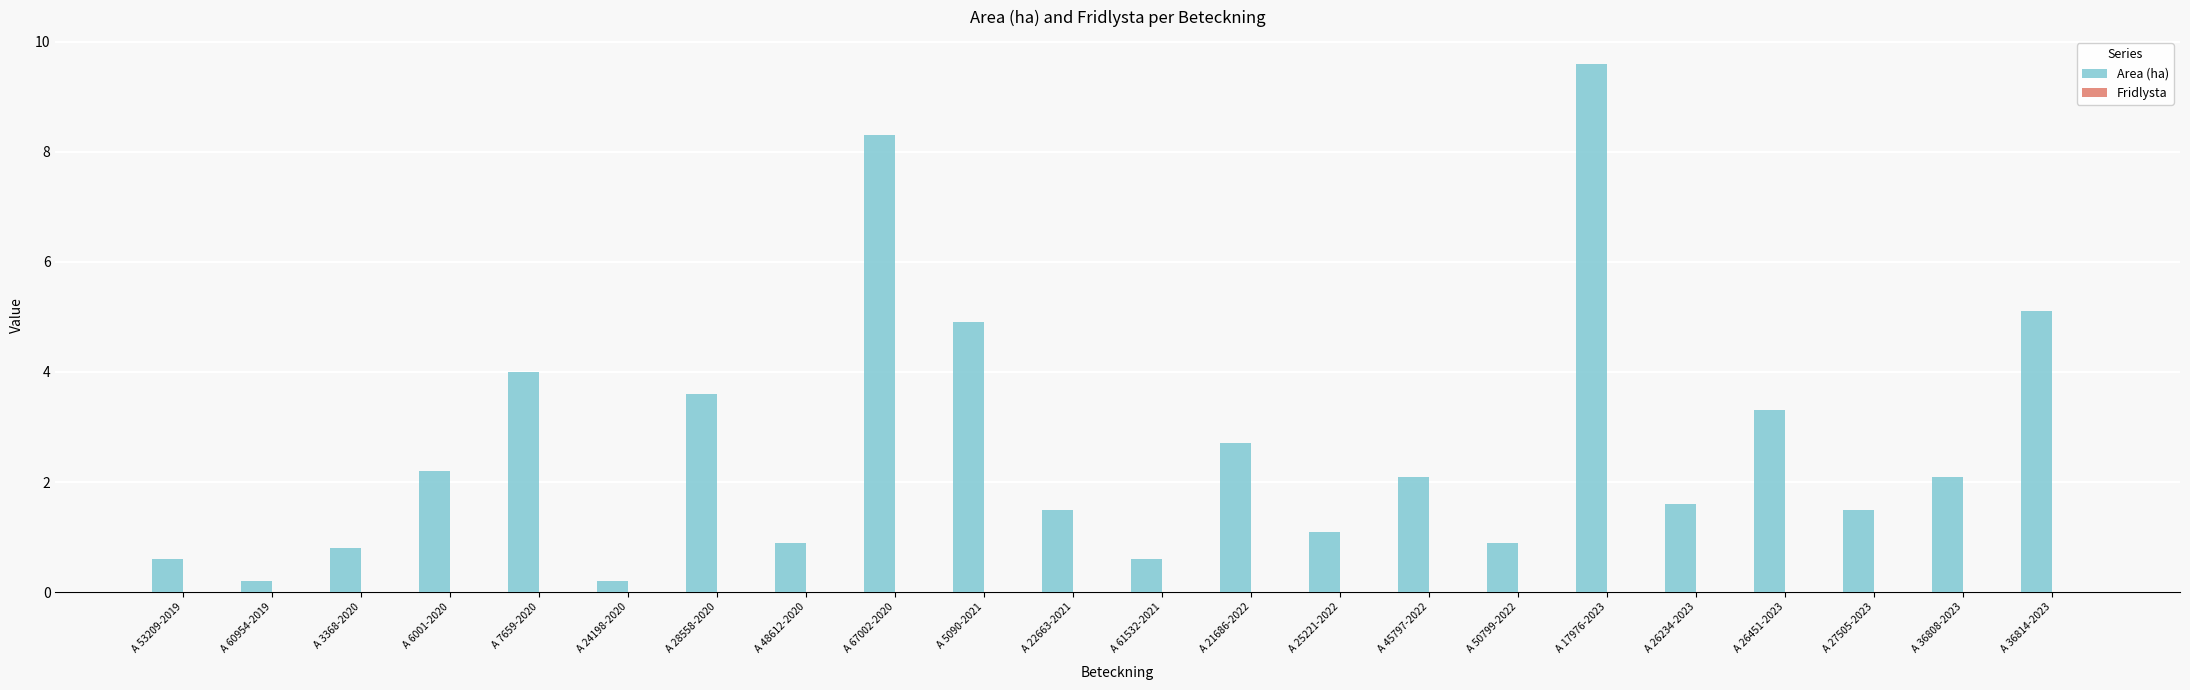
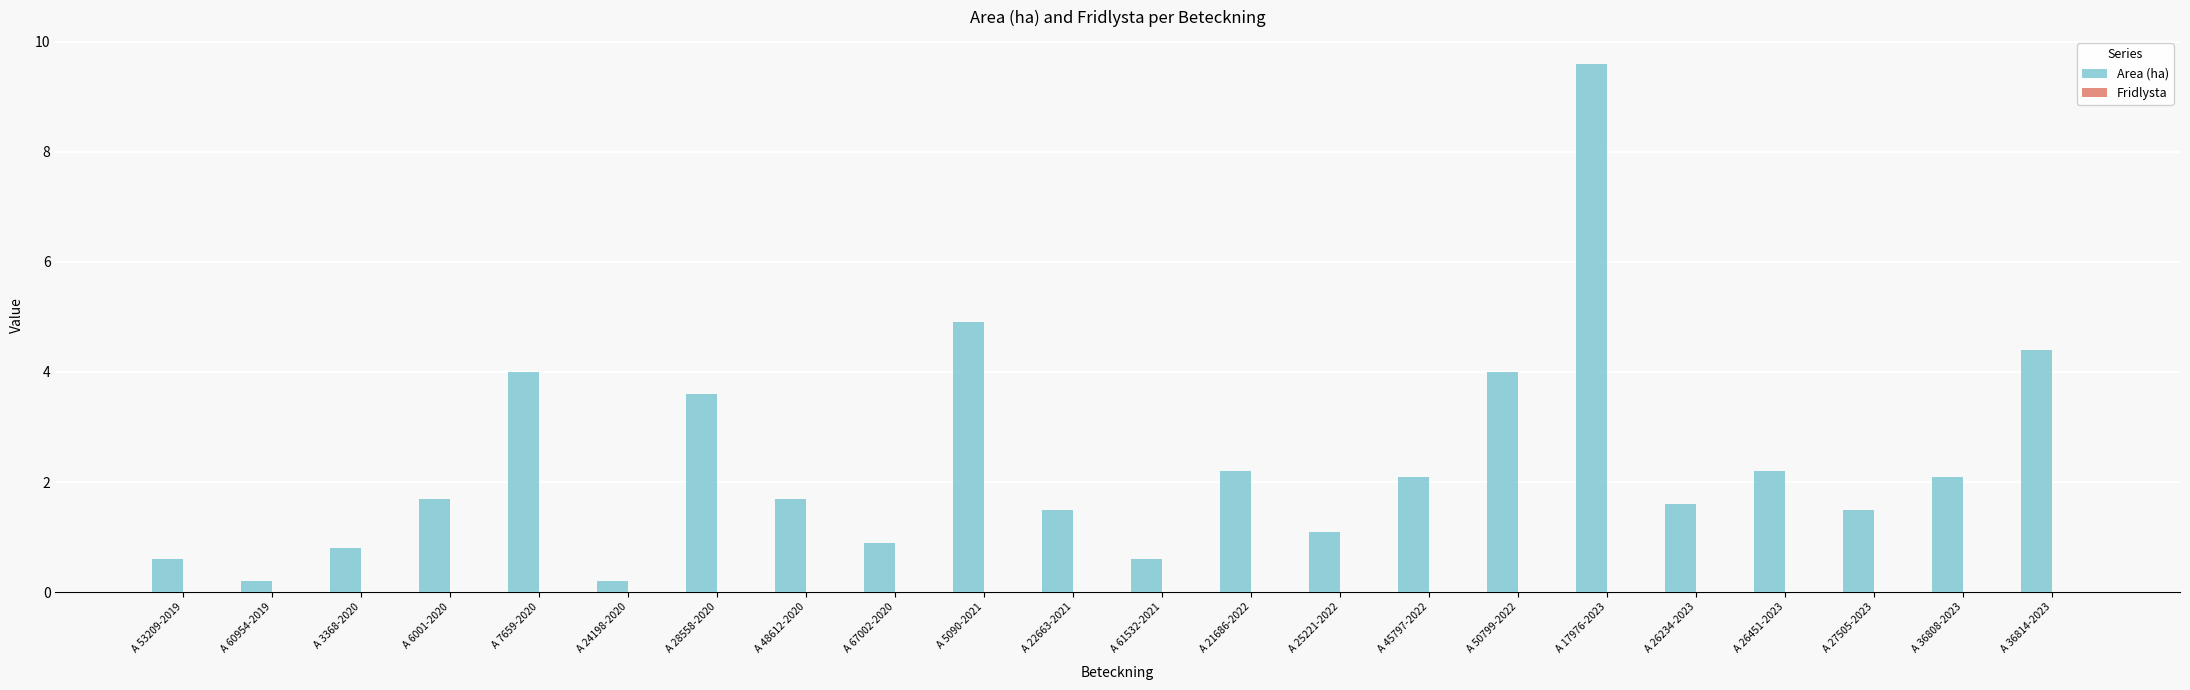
Area (ha), A 6001-2020: 2.2 -> 1.7
Area (ha), A 48612-2020: 0.9 -> 1.7
Area (ha), A 67002-2020: 8.3 -> 0.9
Area (ha), A 21686-2022: 2.7 -> 2.2
Area (ha), A 50799-2022: 0.9 -> 4.0
Area (ha), A 26451-2023: 3.3 -> 2.2
Area (ha), A 36814-2023: 5.1 -> 4.4
